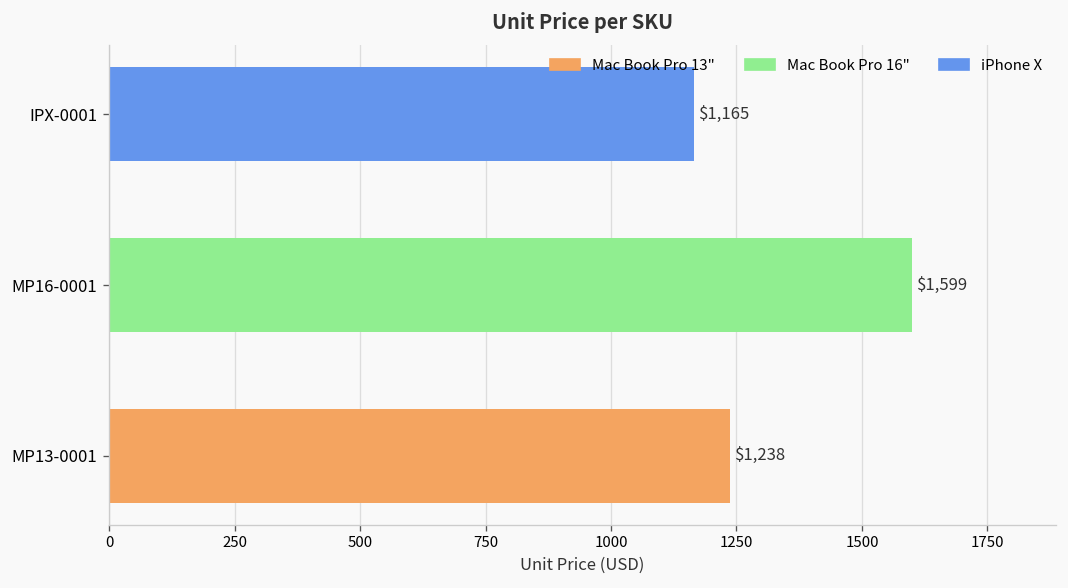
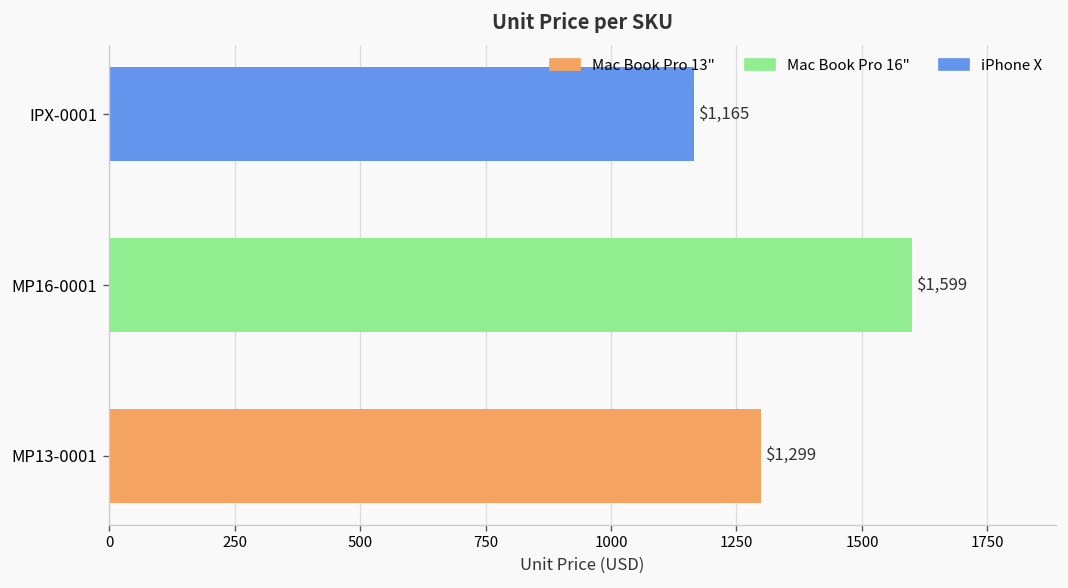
MP13-0001: $1,238 -> $1,299
